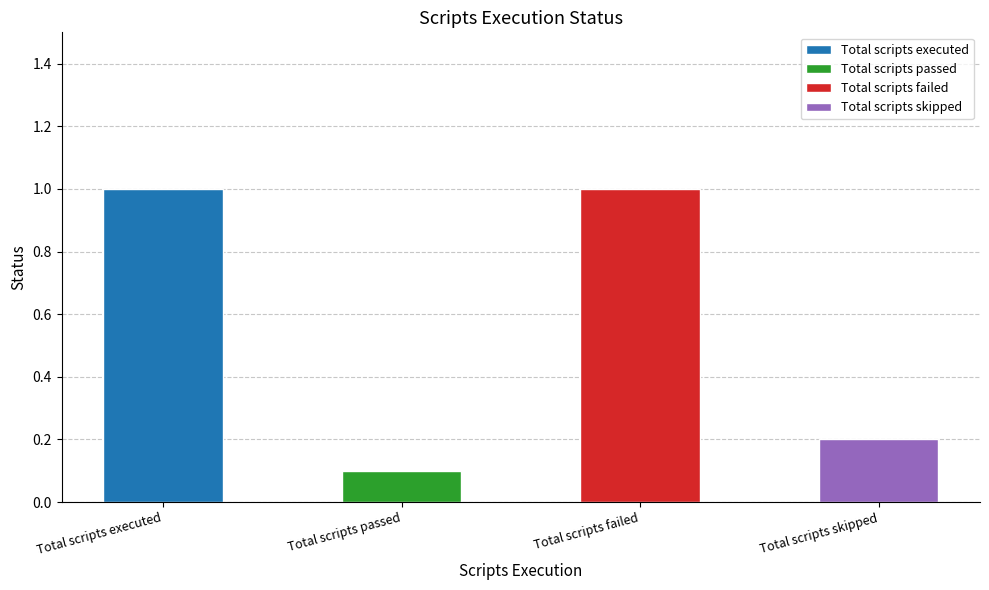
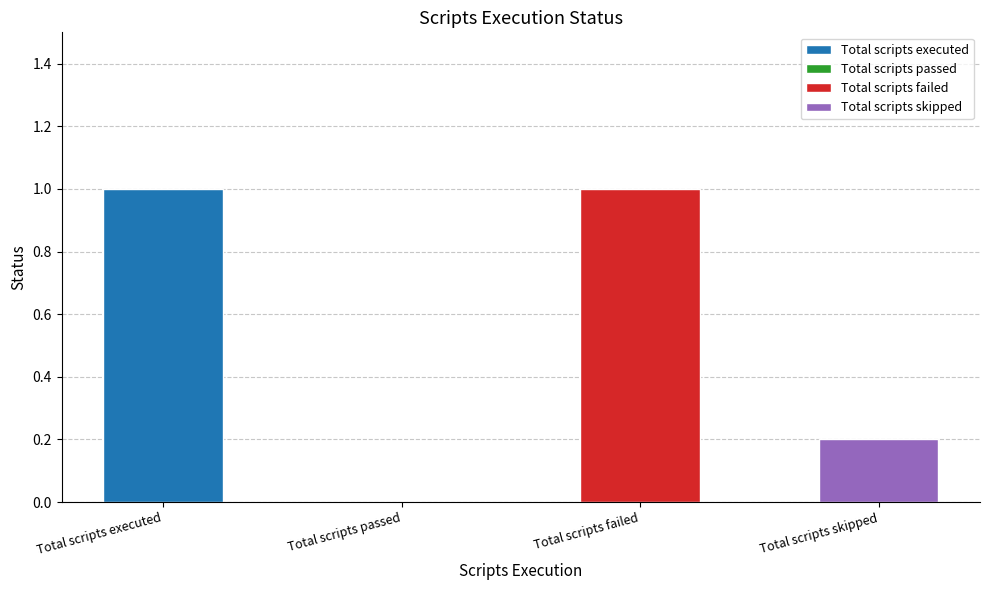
Total scripts passed: 0.1 -> 0.0
